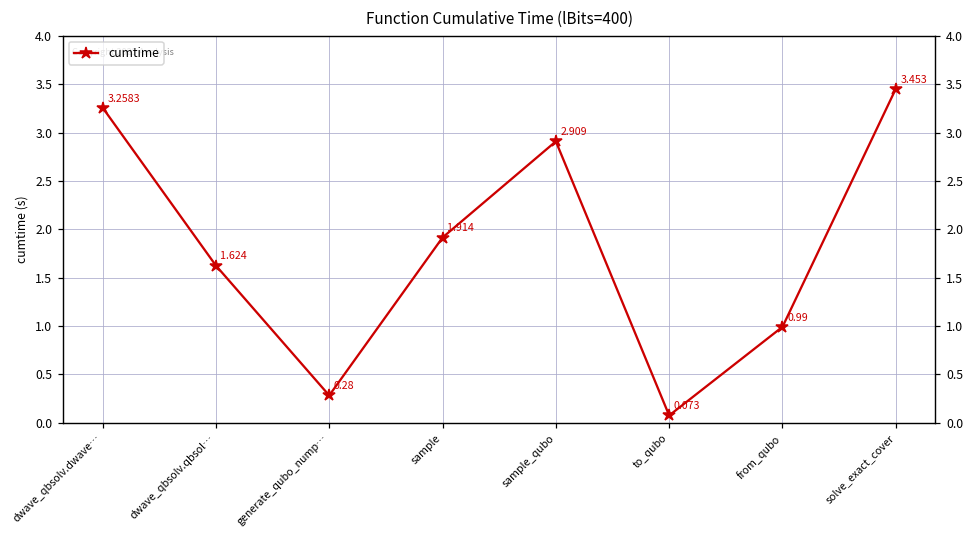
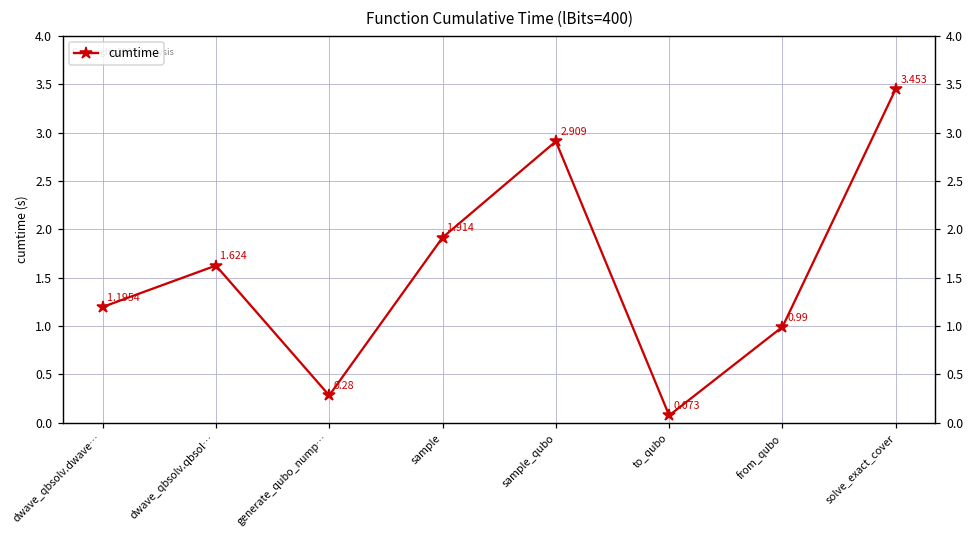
dwave_qbsolv.dwave…: 3.2583 -> 1.1954
